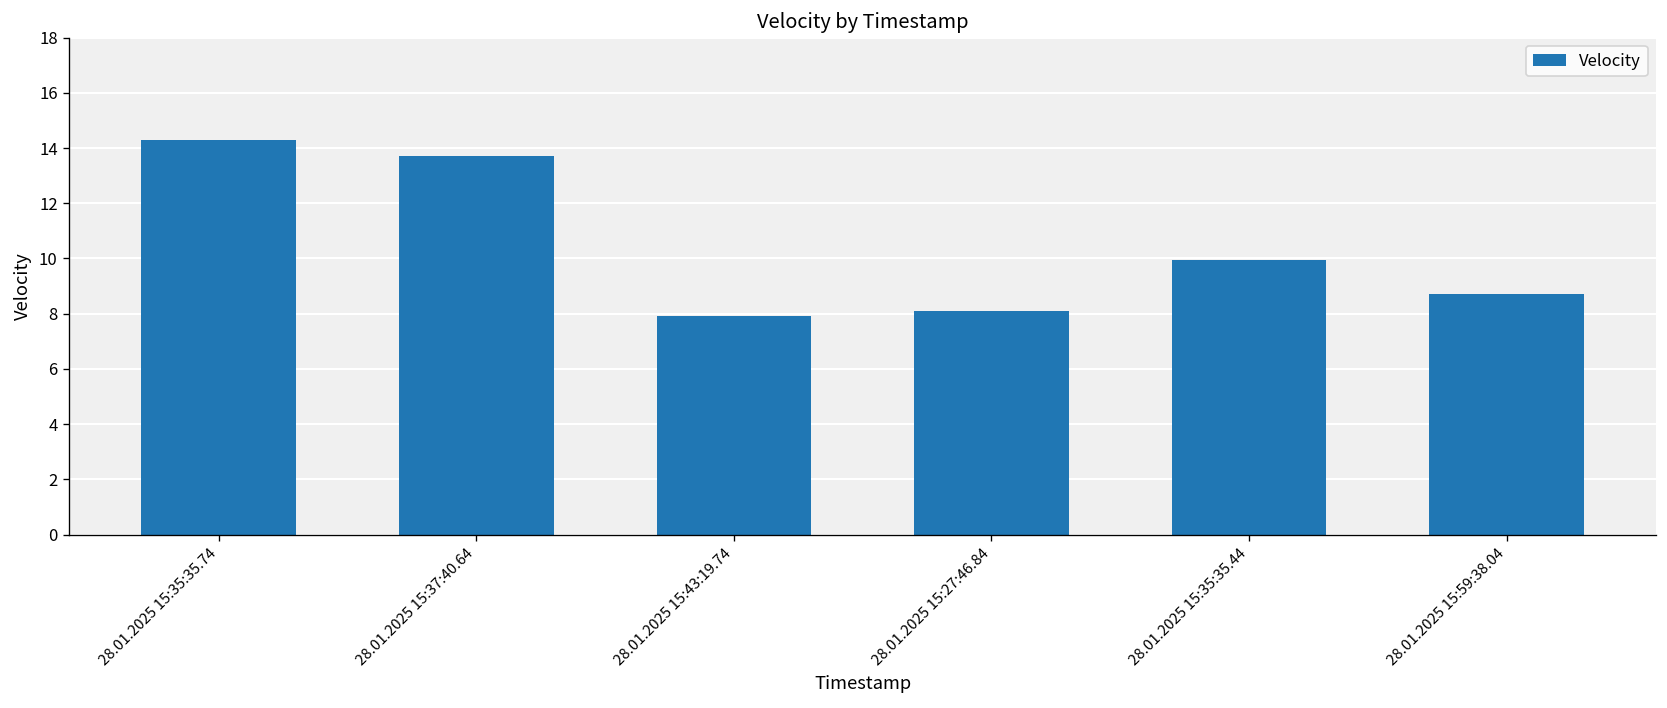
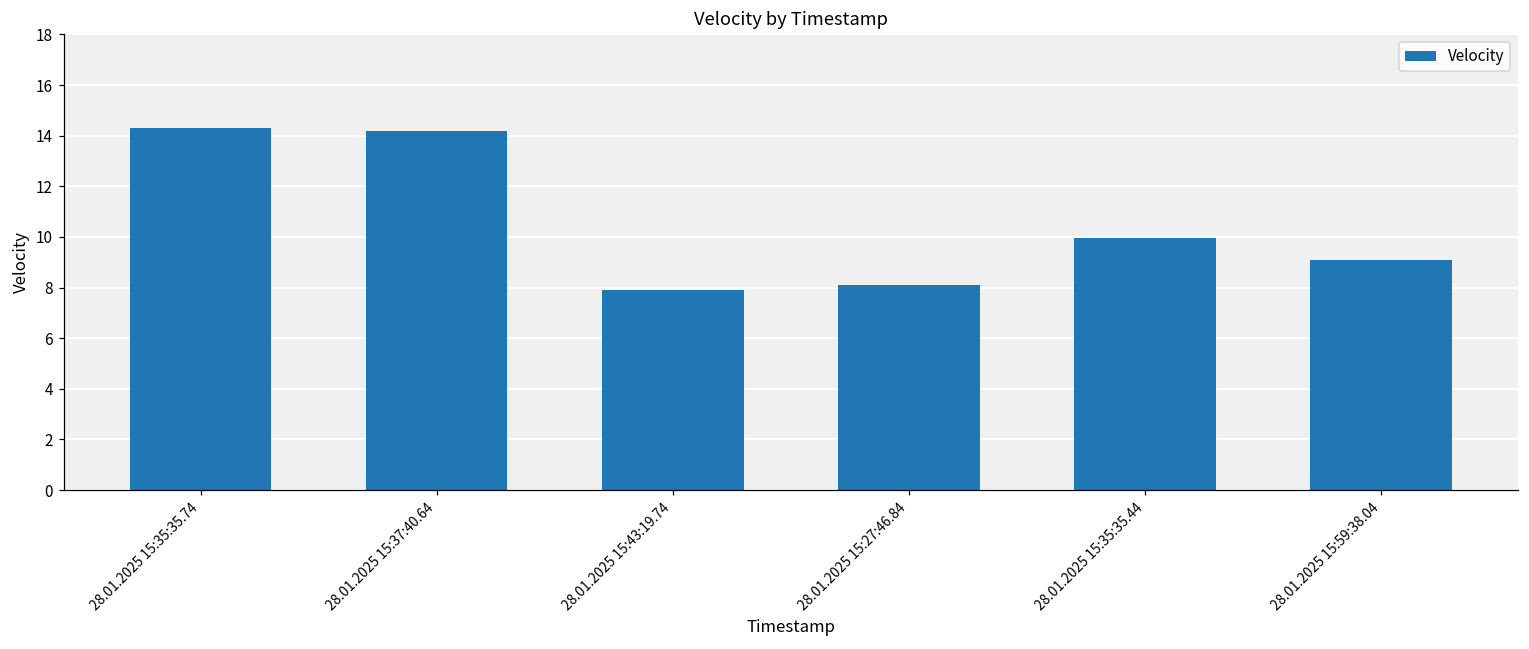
28.01.2025 15:37:40.64: 13.7 -> 14.2
28.01.2025 15:59:38.04: 8.7 -> 9.1
